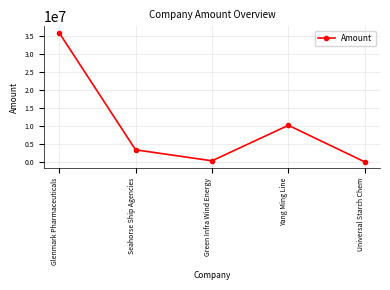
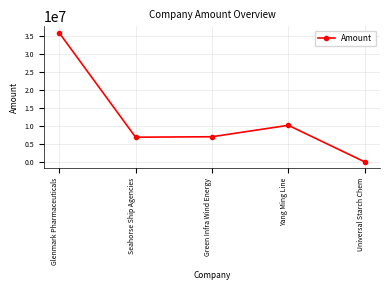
Seahorse Ship Agencies: 4000000 -> 7000000
Green Infra Wind Energy: 0 -> 7000000
